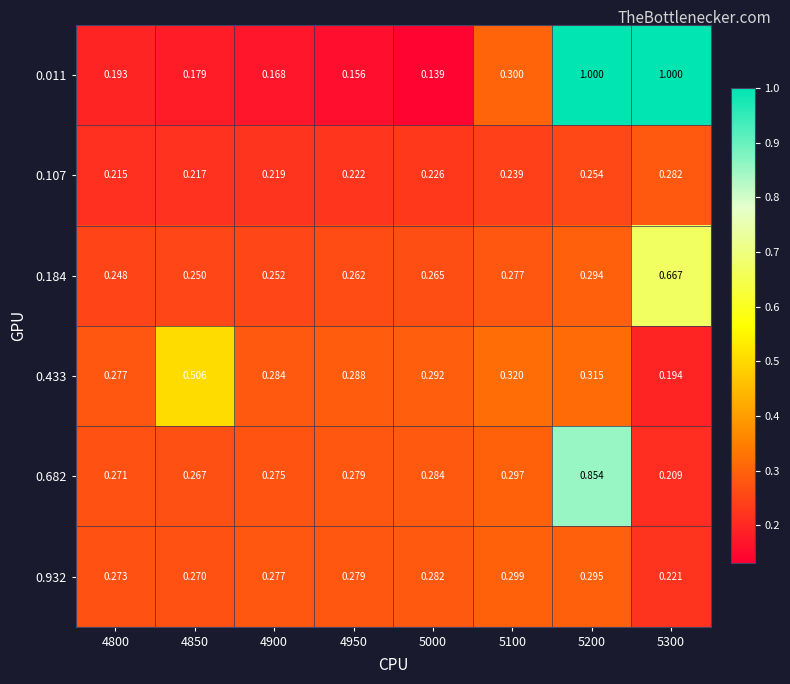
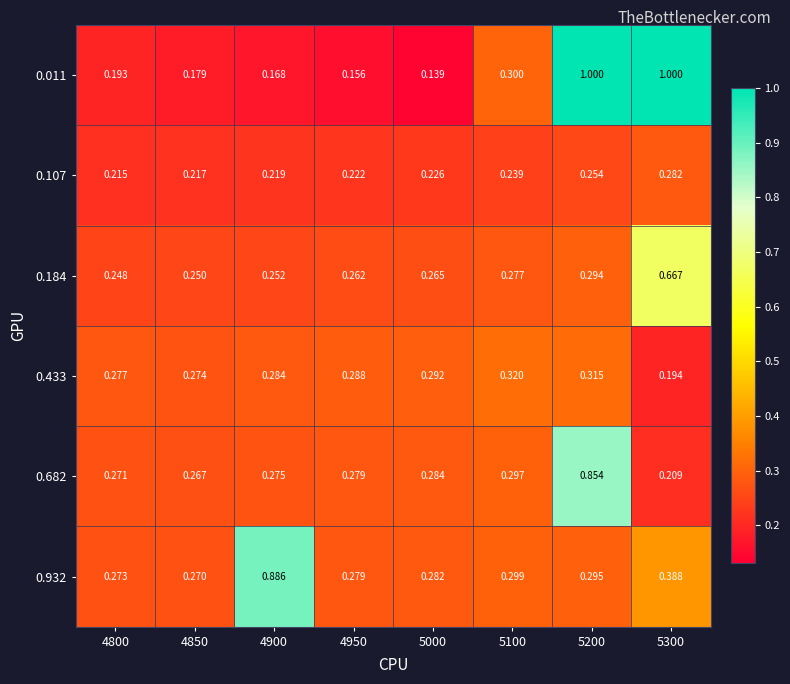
0.433, 4850: 0.506 -> 0.274
0.932, 4900: 0.277 -> 0.886
0.932, 5300: 0.221 -> 0.388
